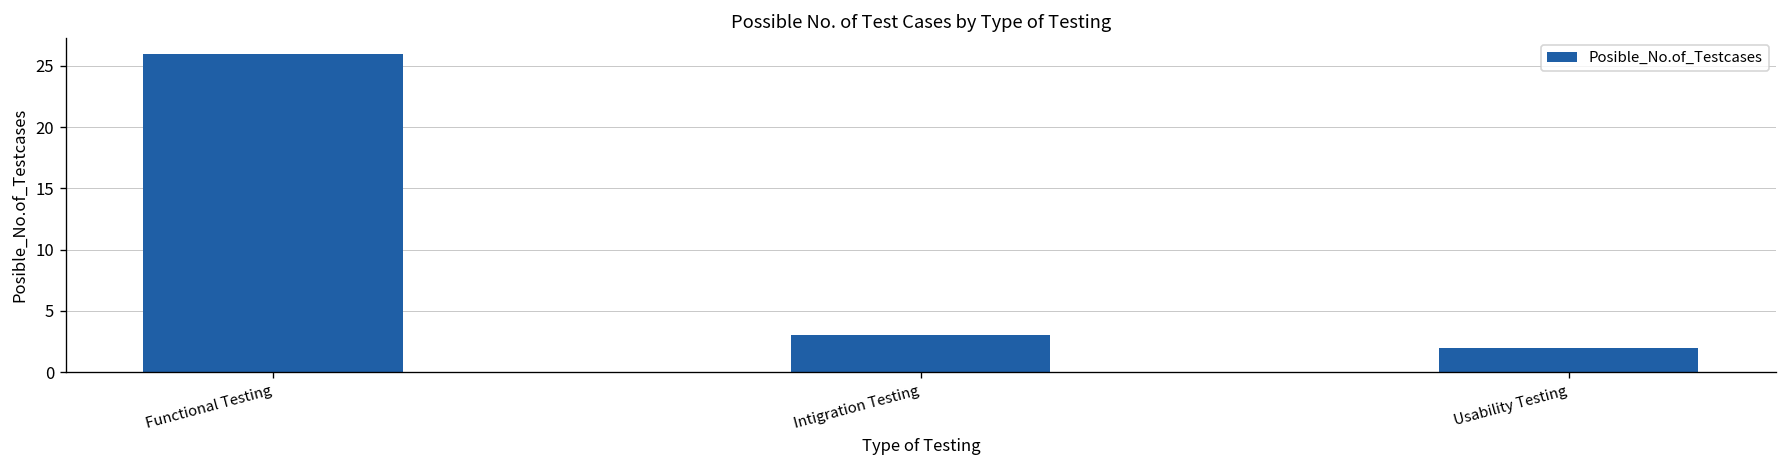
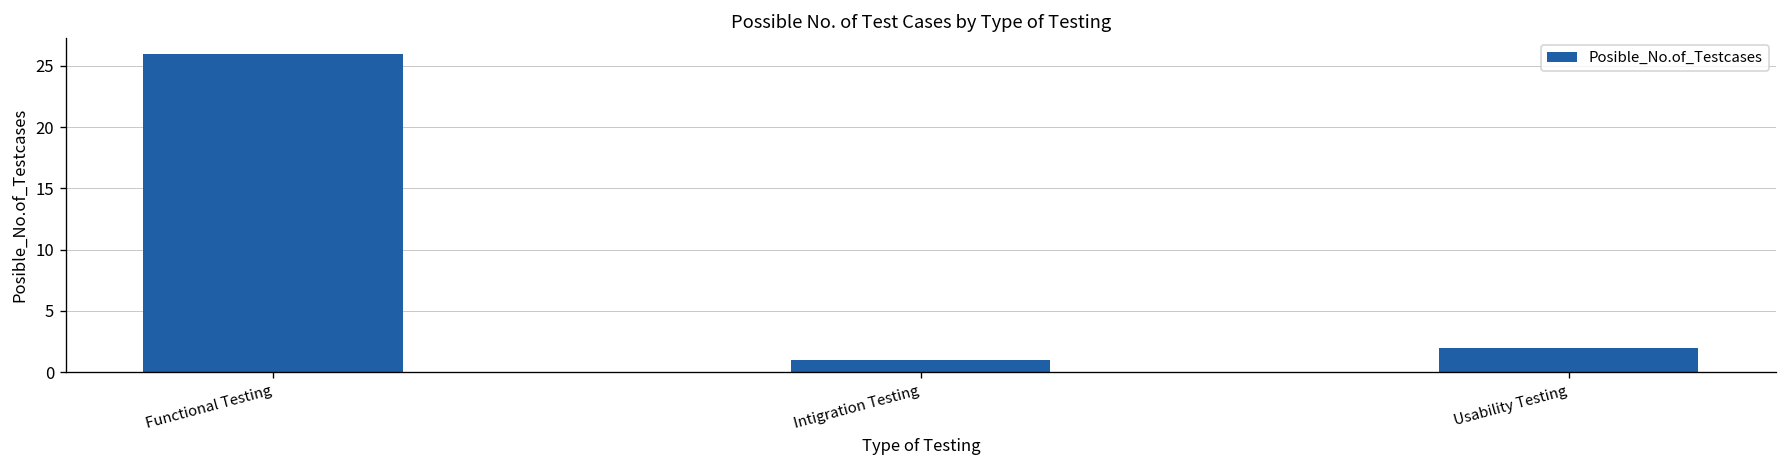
Intigration Testing: 3 -> 1
